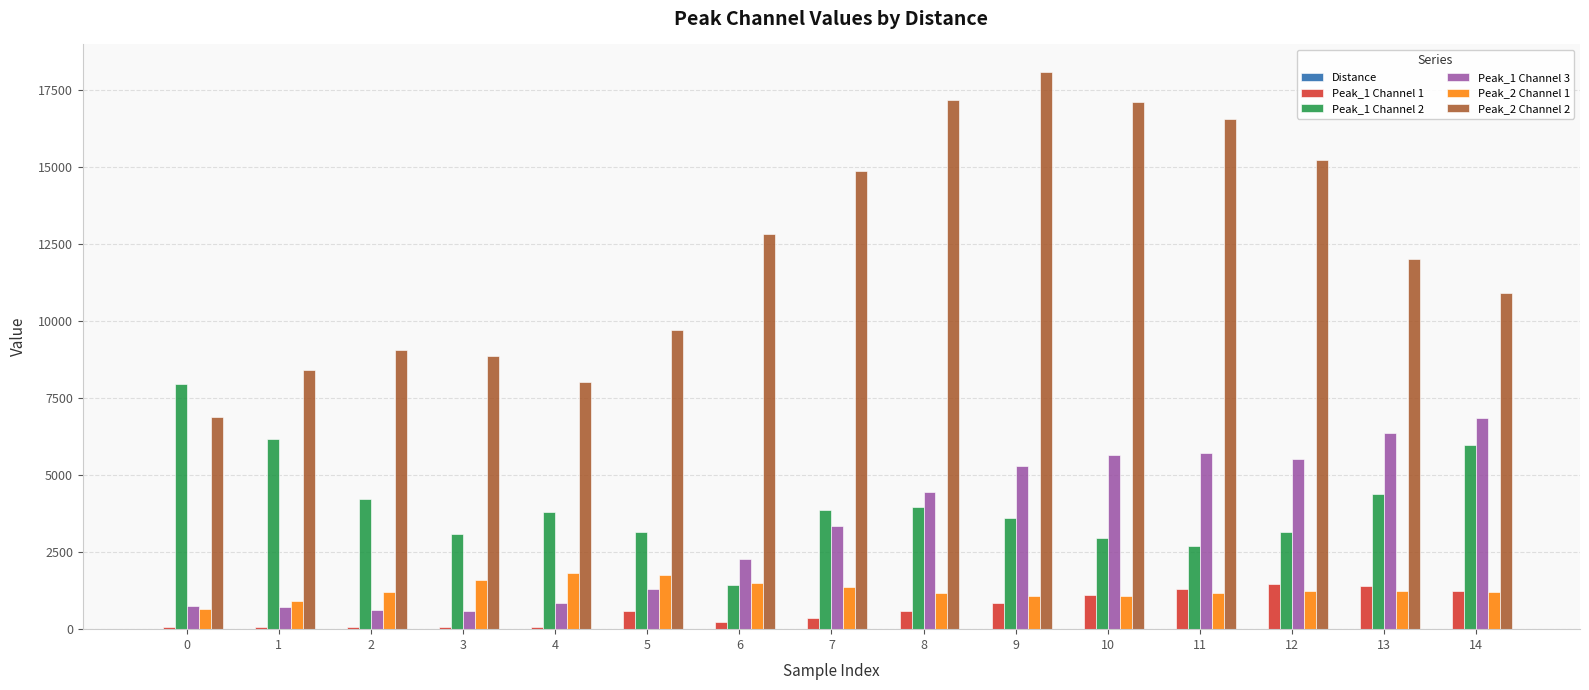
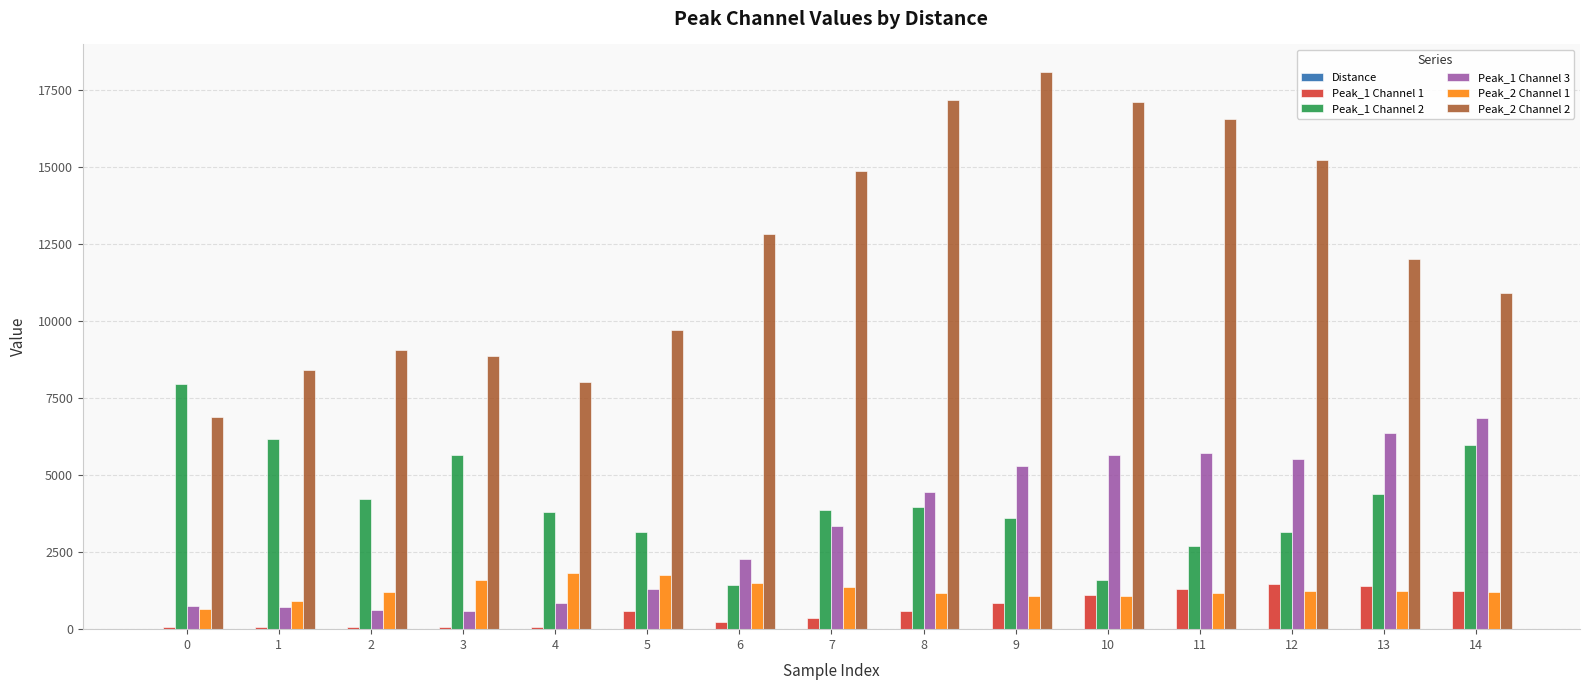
Peak_1 Channel 2, 3: 3100 -> 5600
Peak_1 Channel 2, 10: 3000 -> 1600
